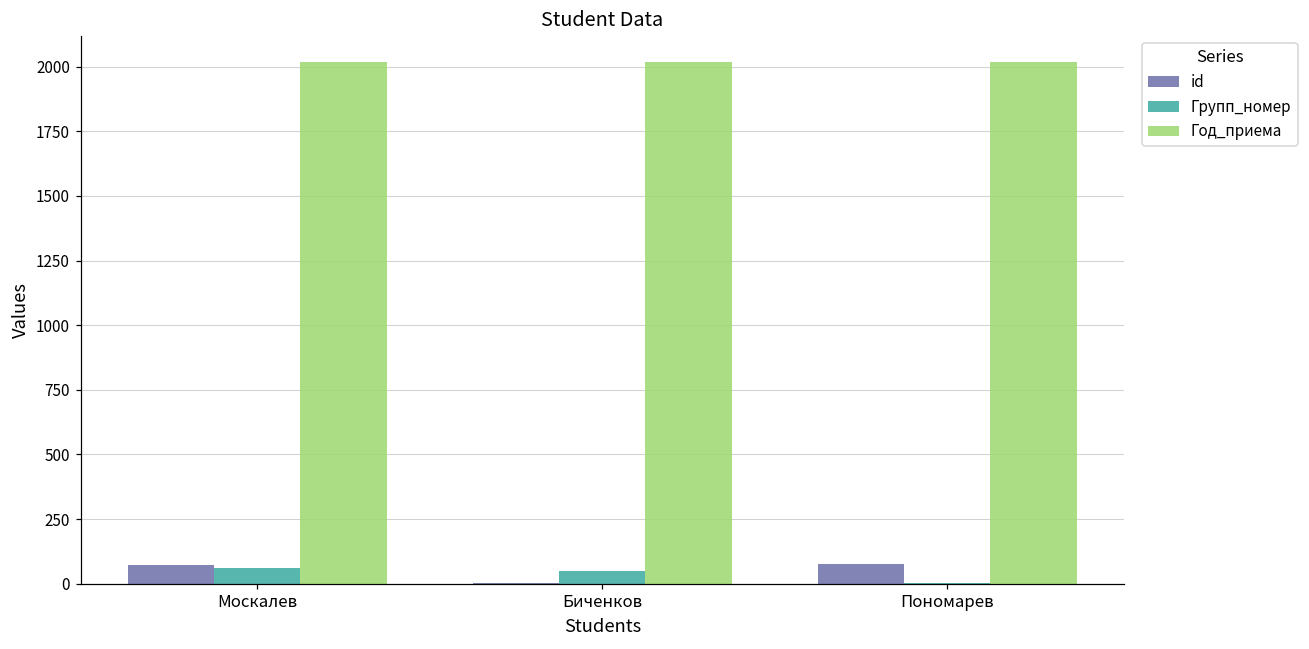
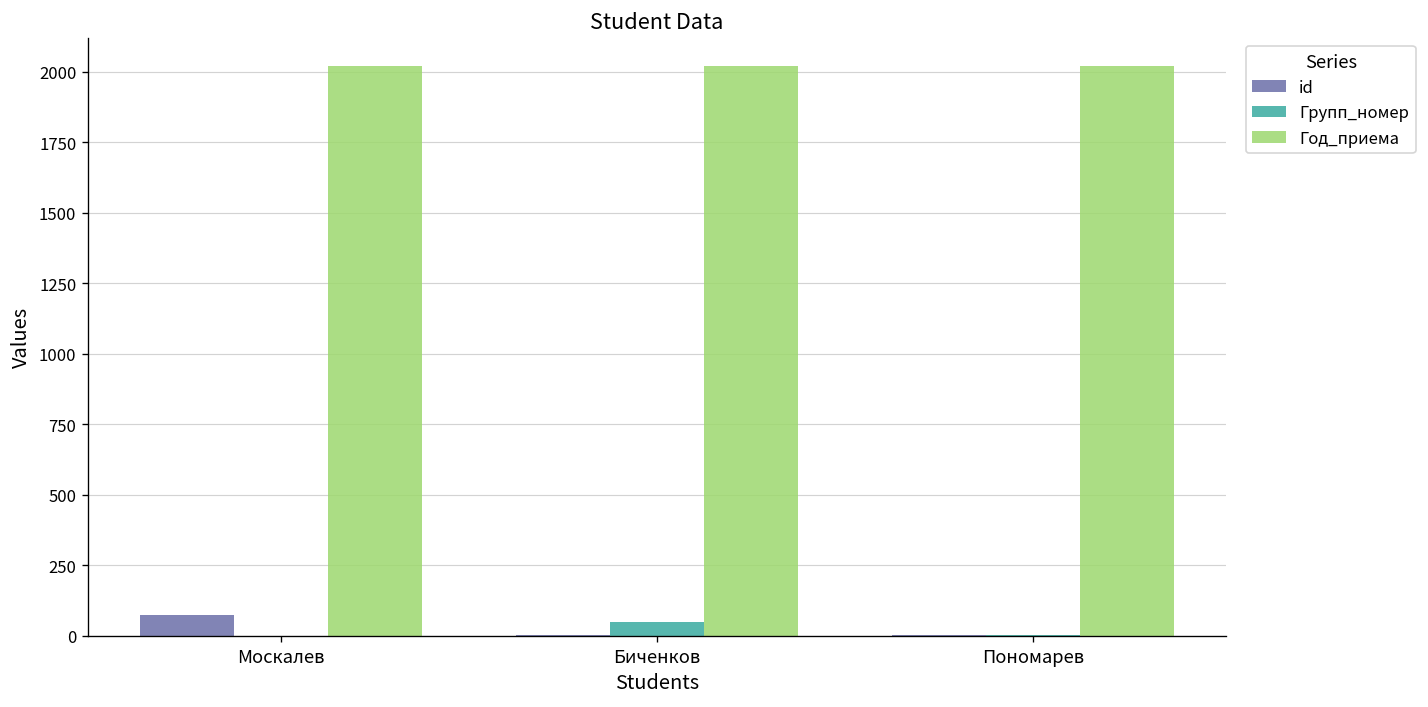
Групп_номер, Москалев: 60 -> 0
id, Пономарев: 80 -> 0
